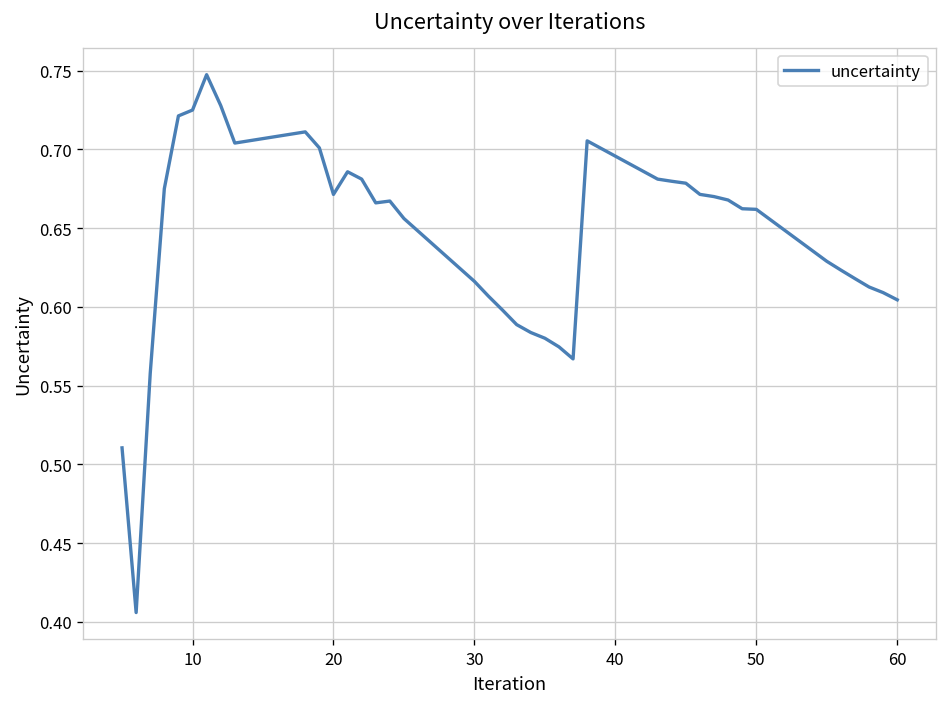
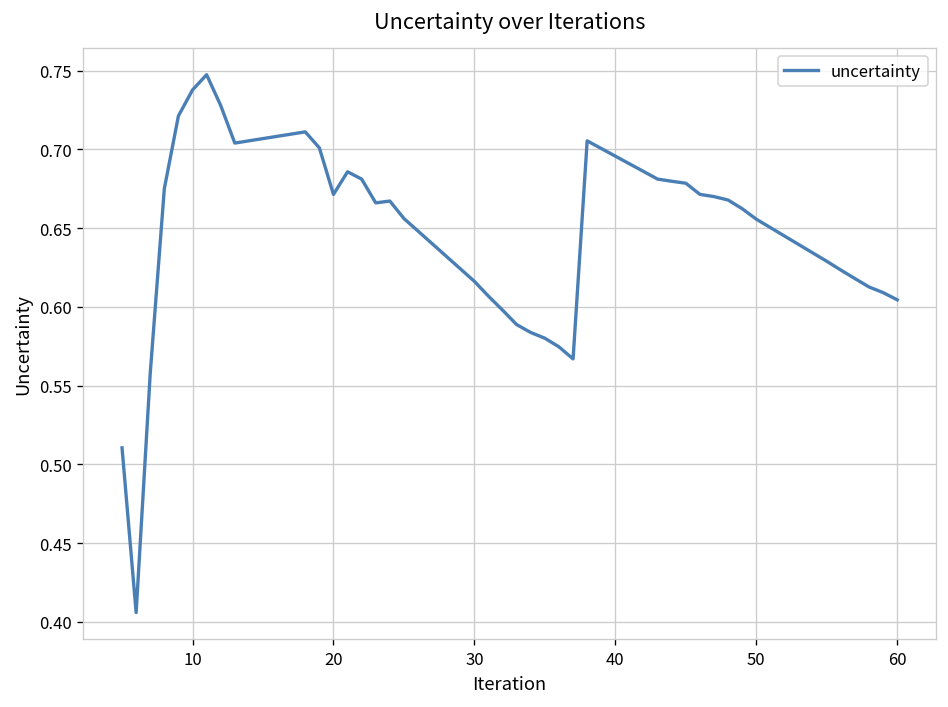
10: 0.725 -> 0.738
50: 0.662 -> 0.656
